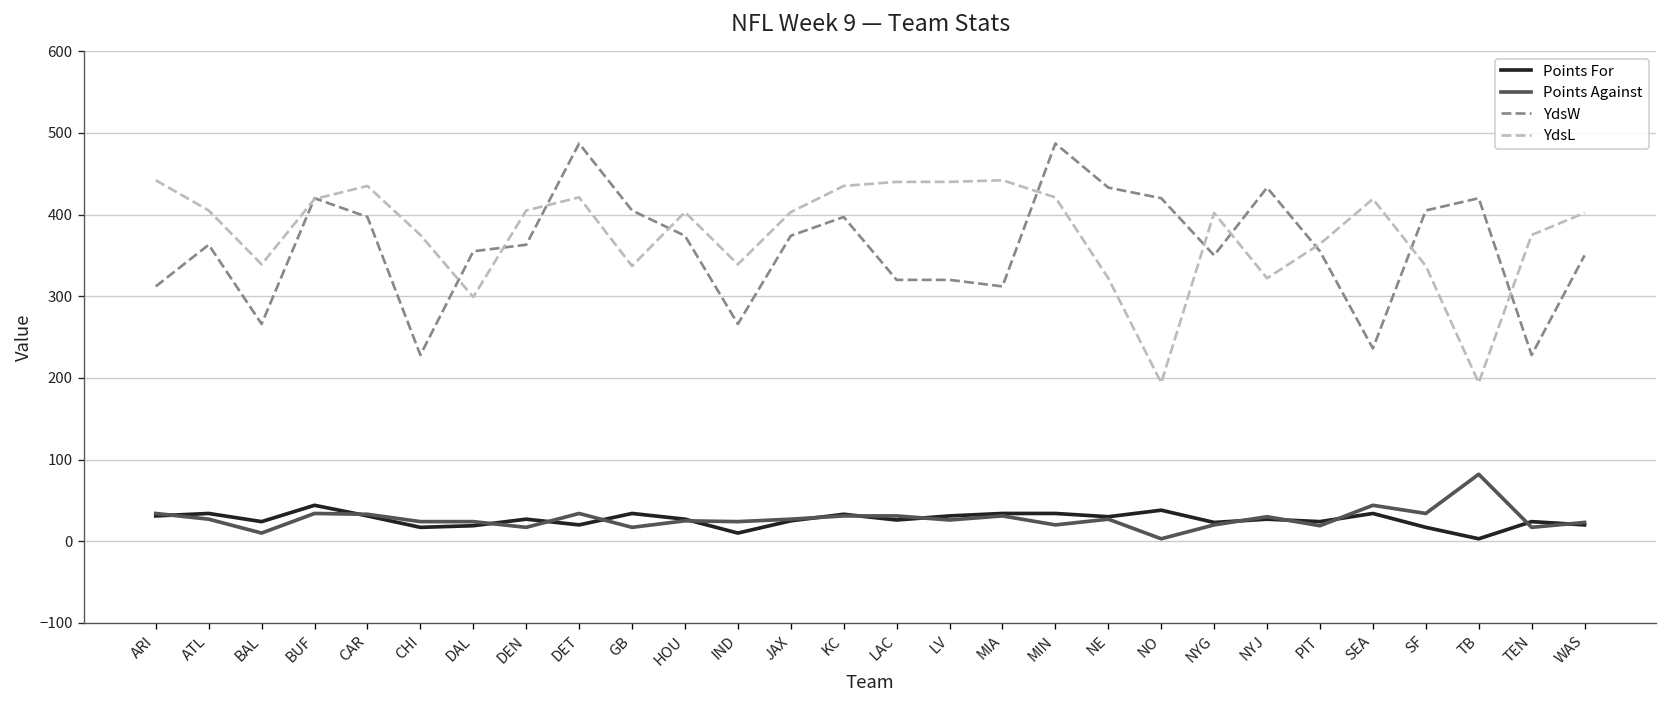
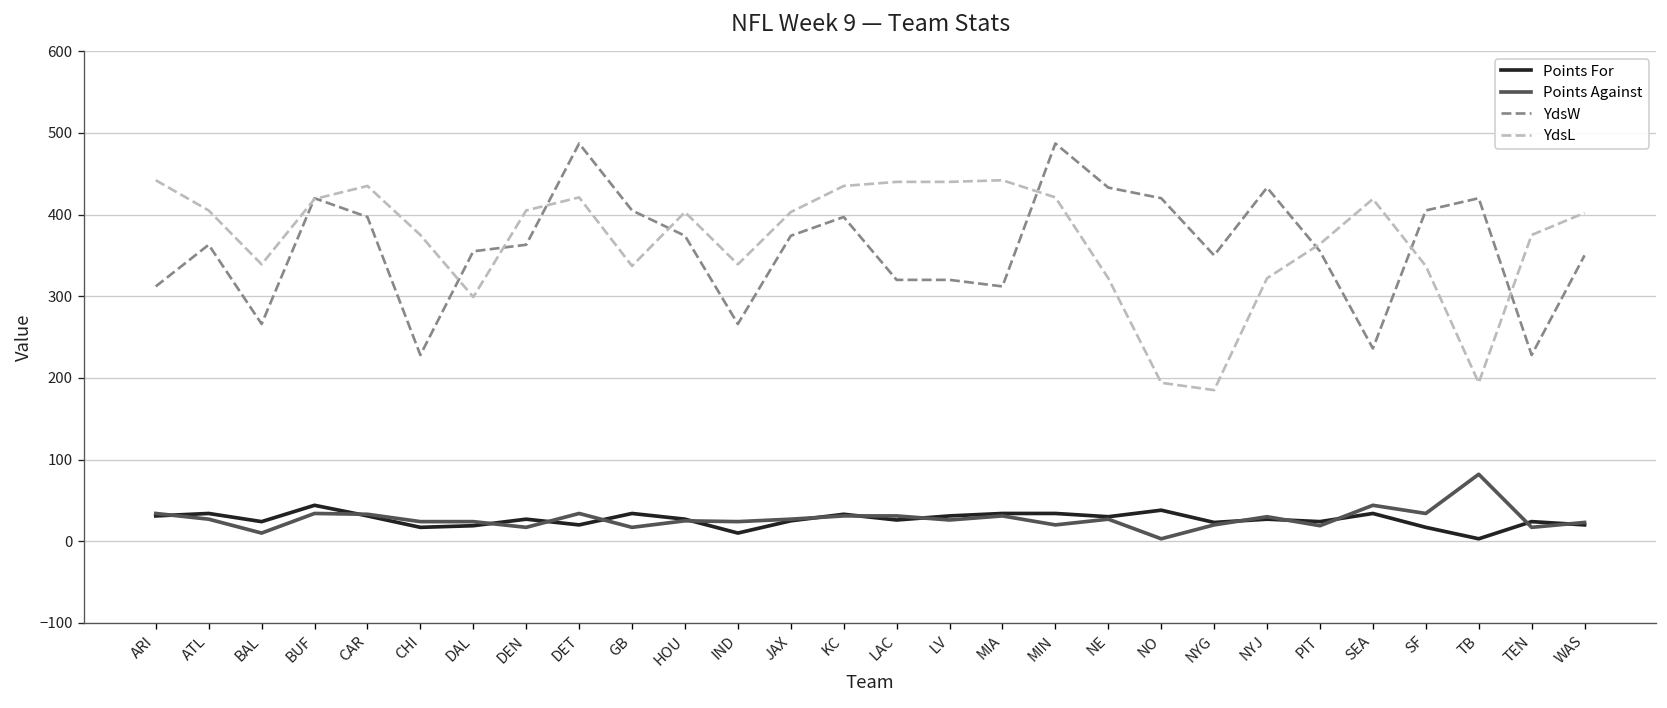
YdsL, NYG: 400 -> 190
